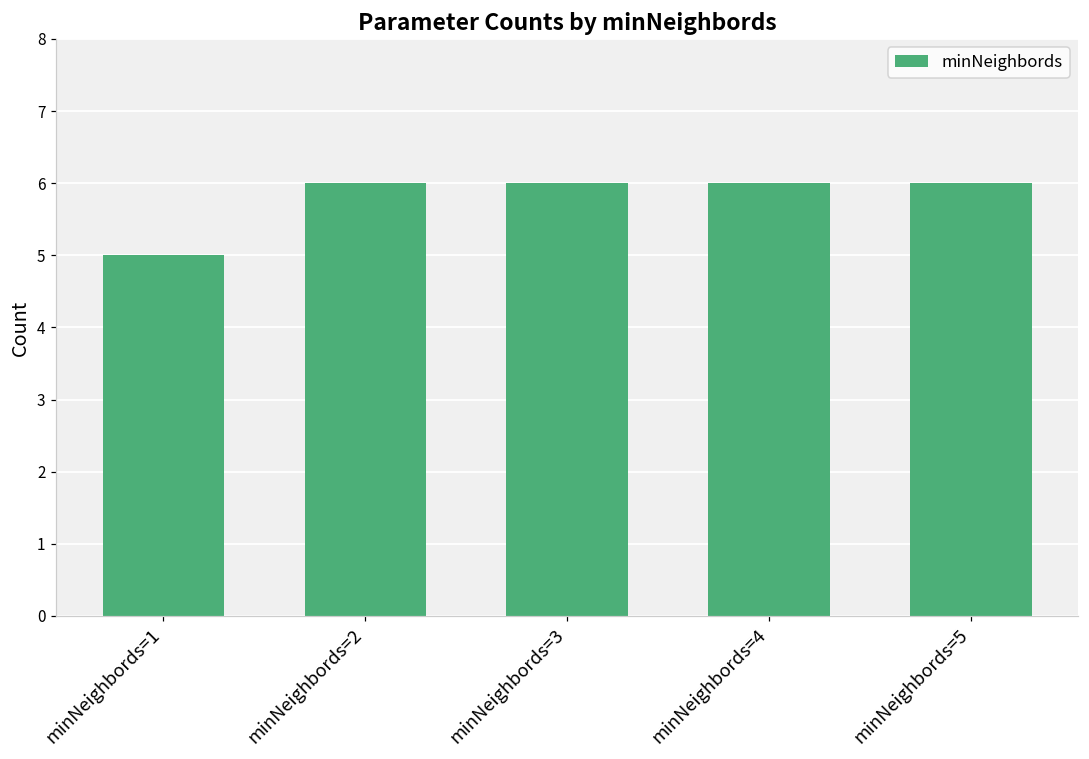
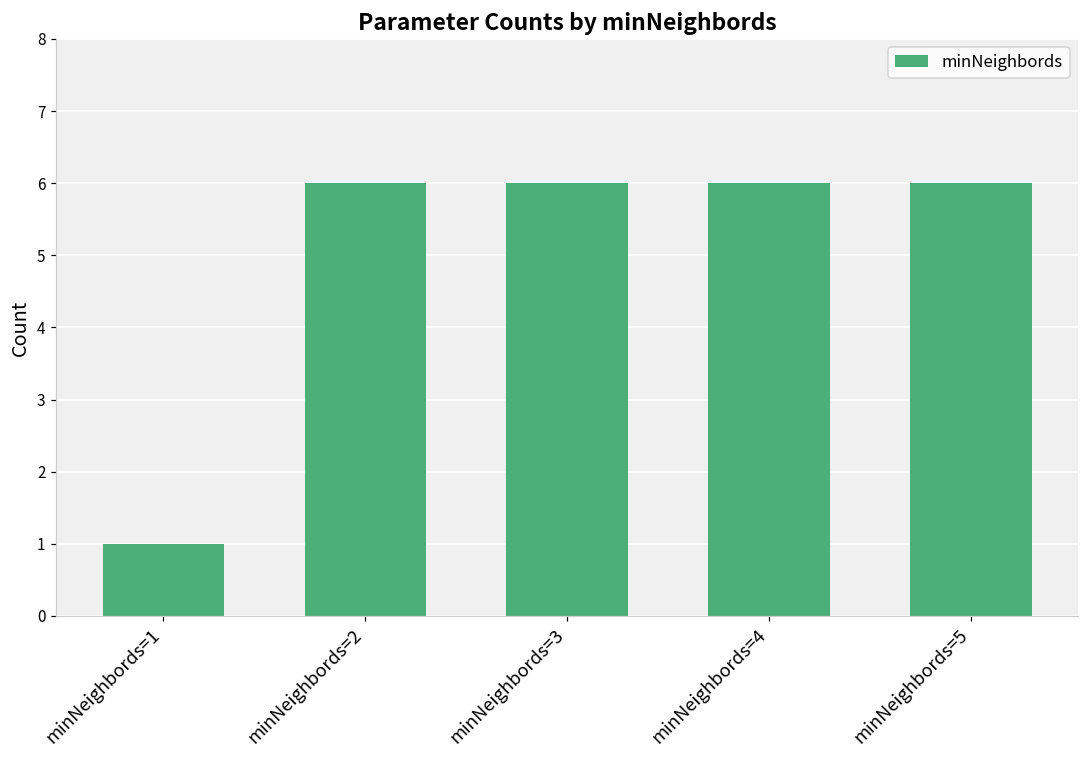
minNeighbords=1: 5 -> 1
